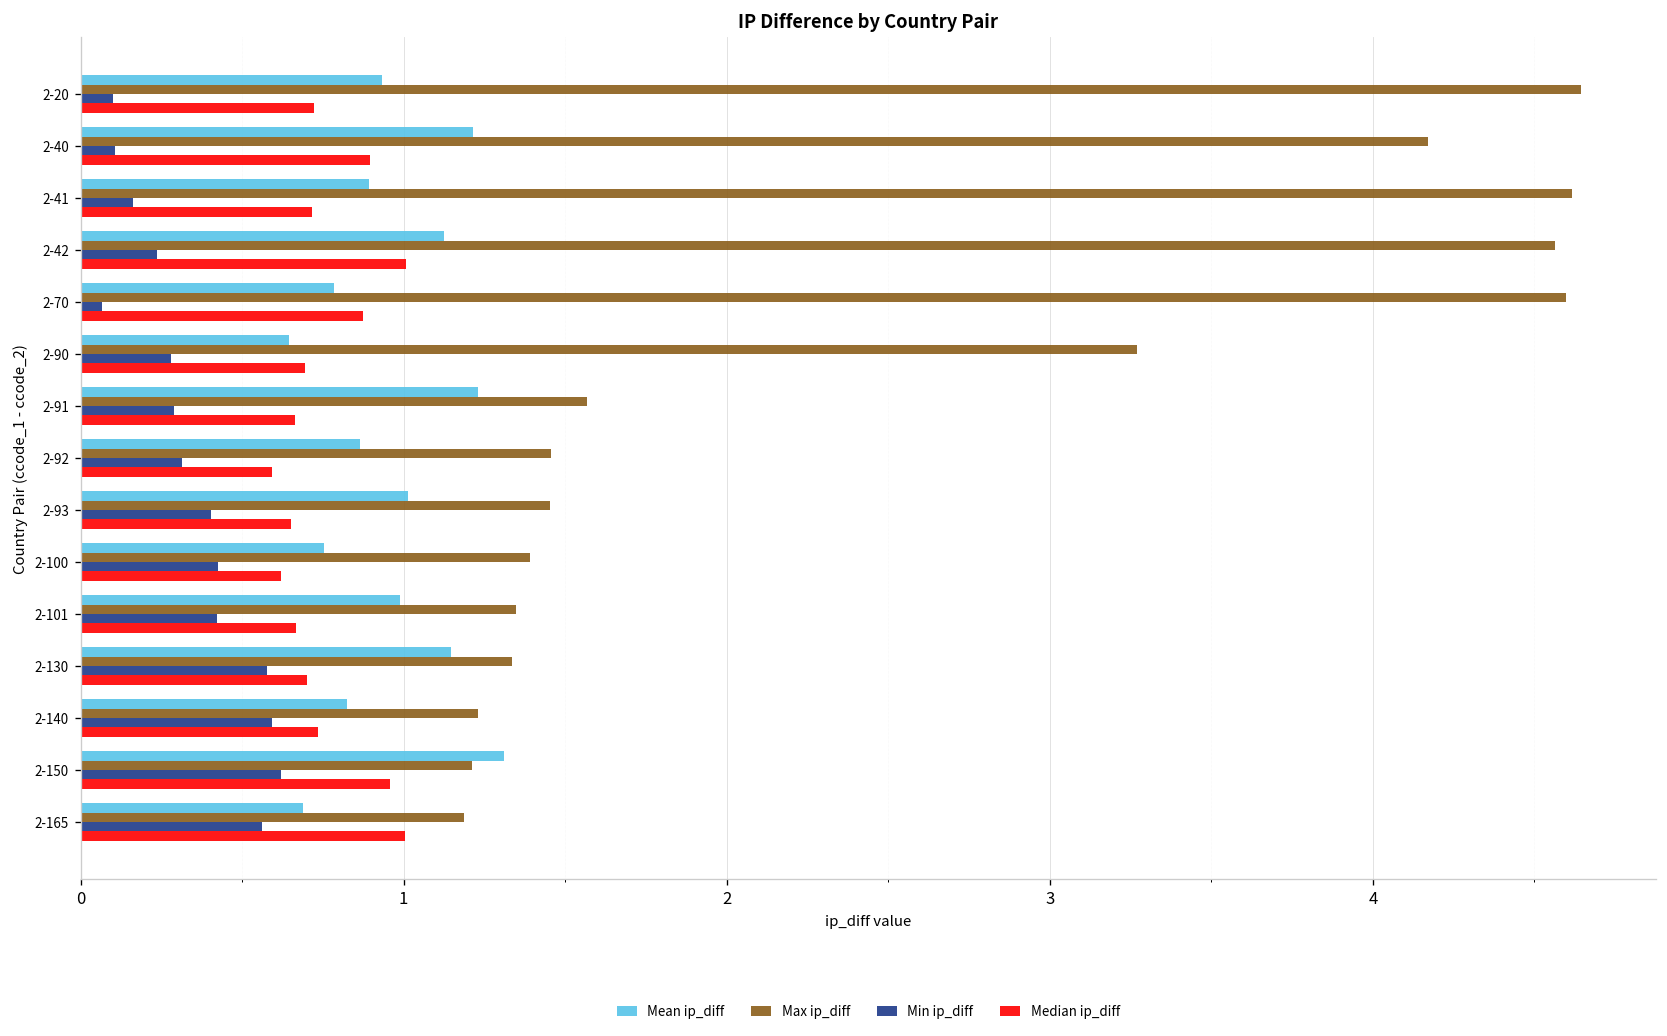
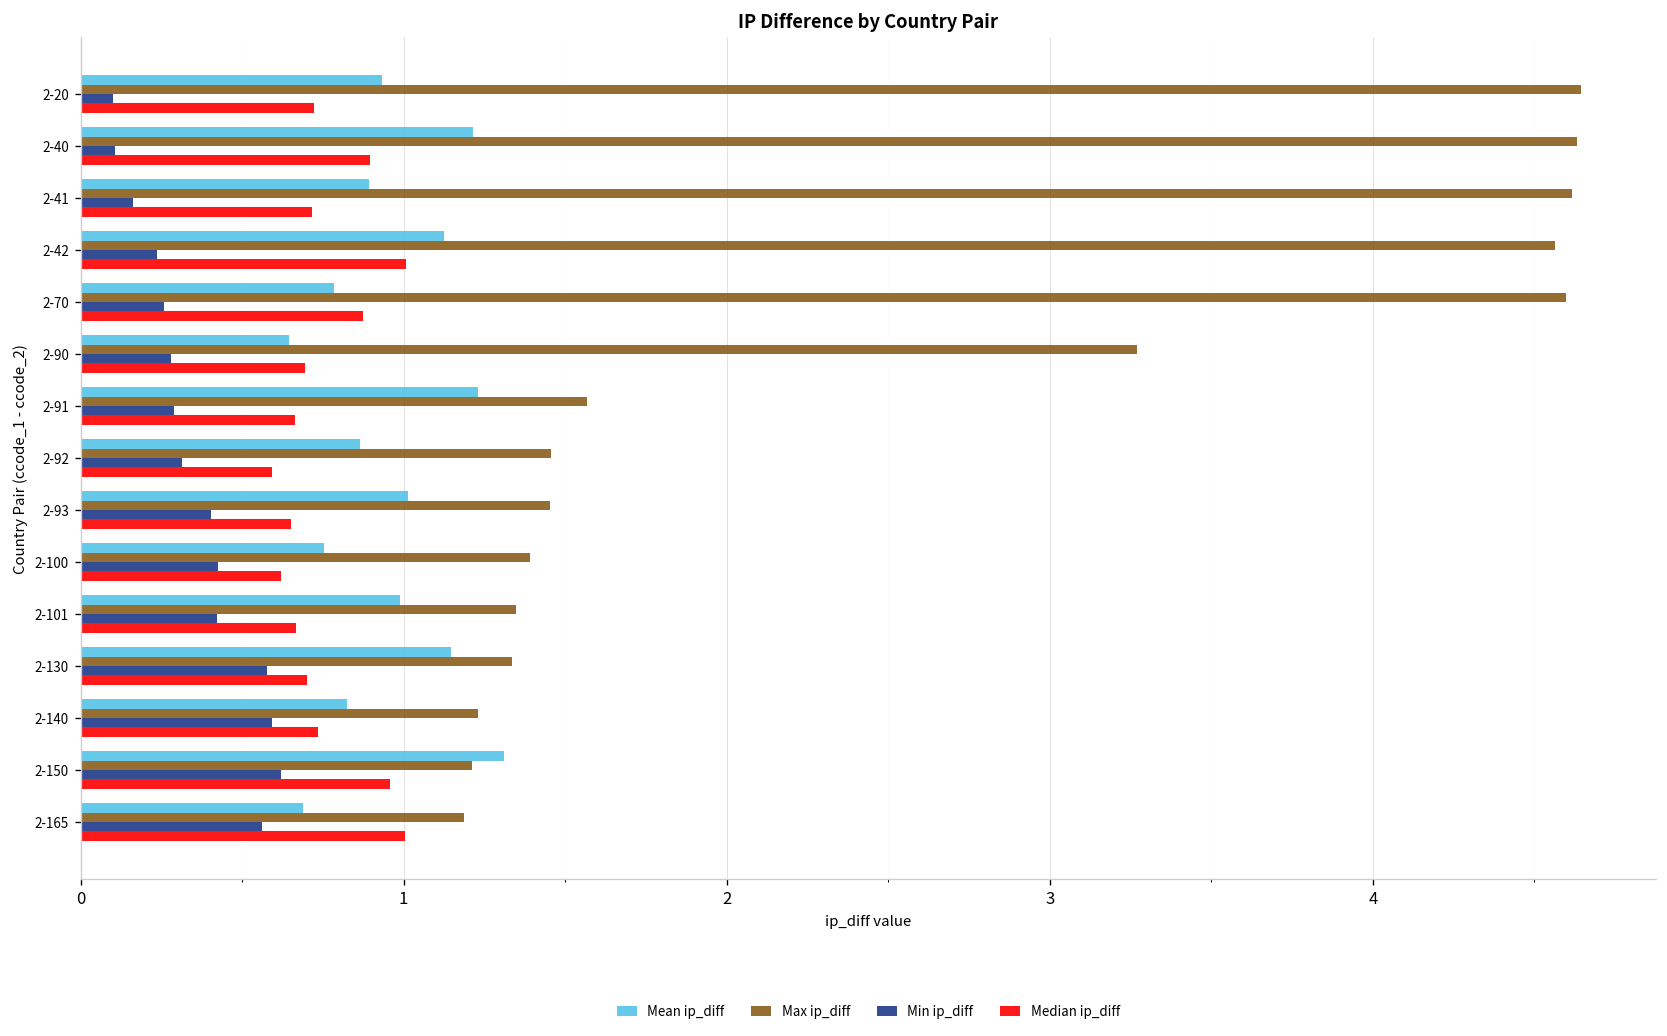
Max ip_diff, 2-40: 4.17 -> 4.63
Min ip_diff, 2-70: 0.07 -> 0.26
